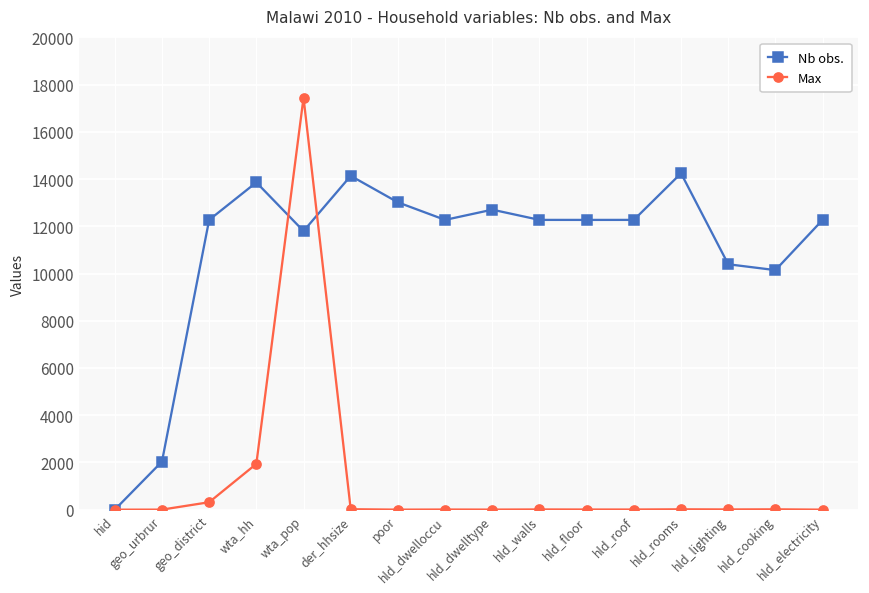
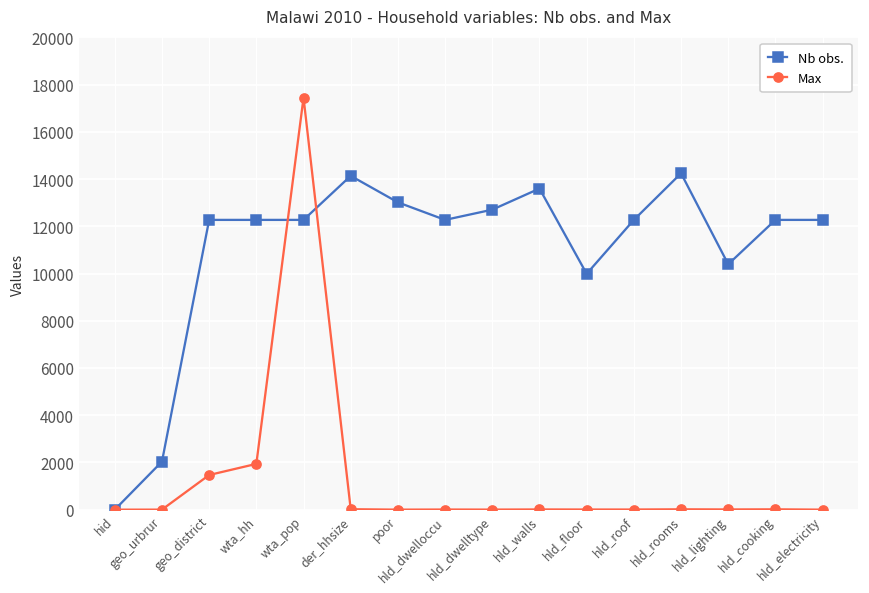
Max, geo_district: 300 -> 1500
Nb obs., wta_hh: 13900 -> 12300
Nb obs., wta_pop: 11800 -> 12300
Nb obs., hld_walls: 12300 -> 13600
Nb obs., hld_floor: 12300 -> 10000
Nb obs., hld_cooking: 10100 -> 12300
